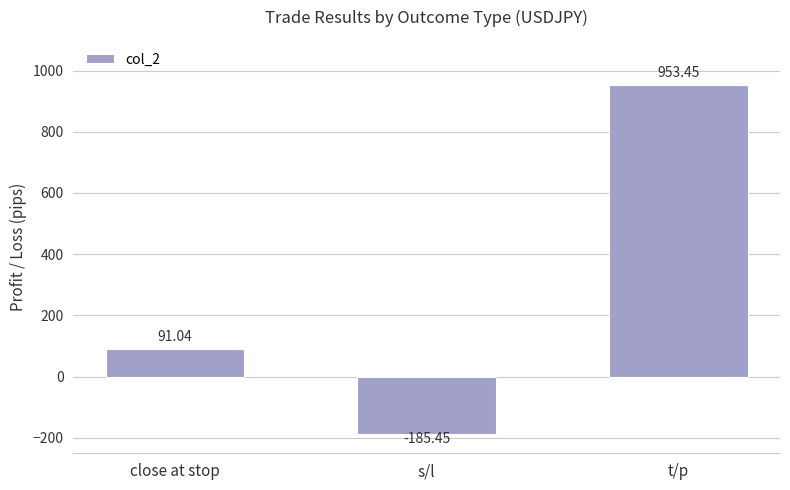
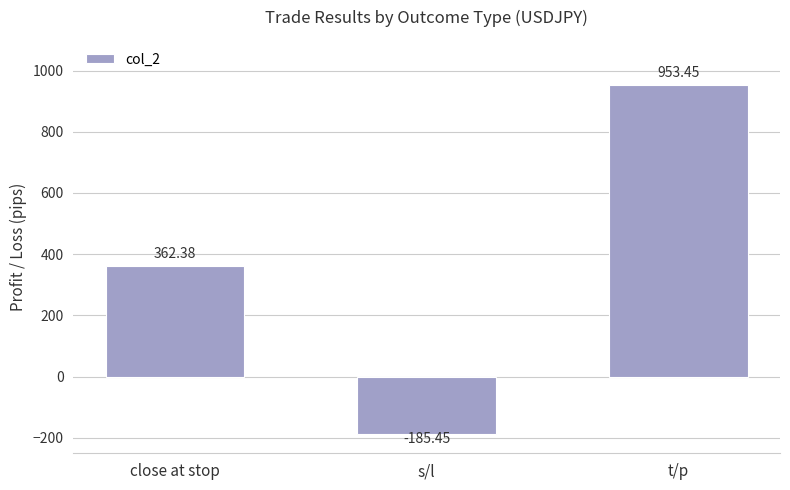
close at stop: 91.04 -> 362.38
